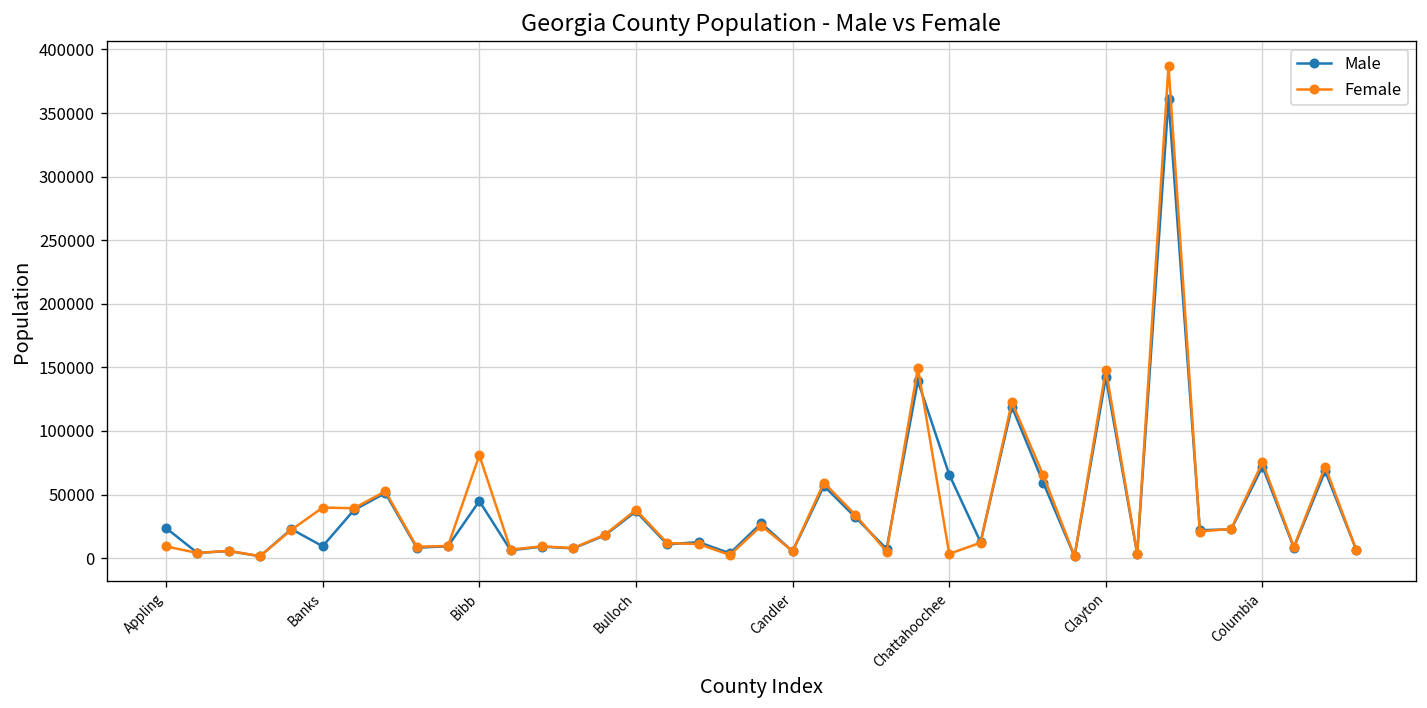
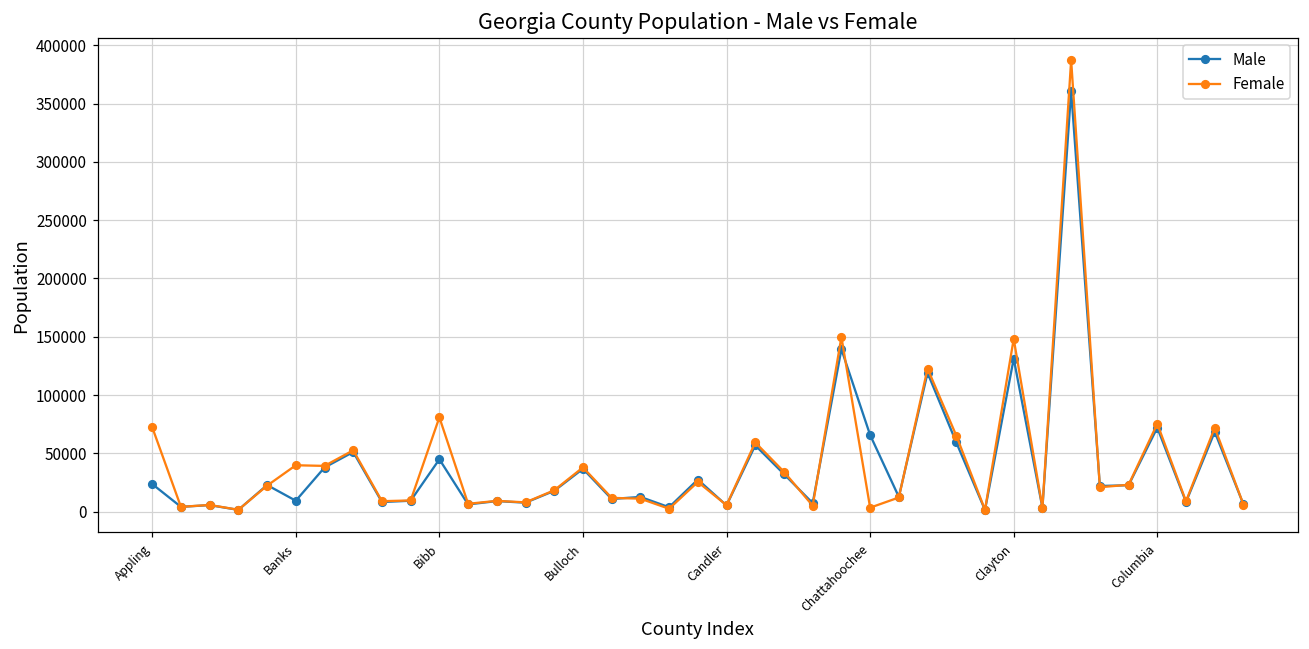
Female, Appling: 9000 -> 72000
Male, Clayton: 142000 -> 131000
